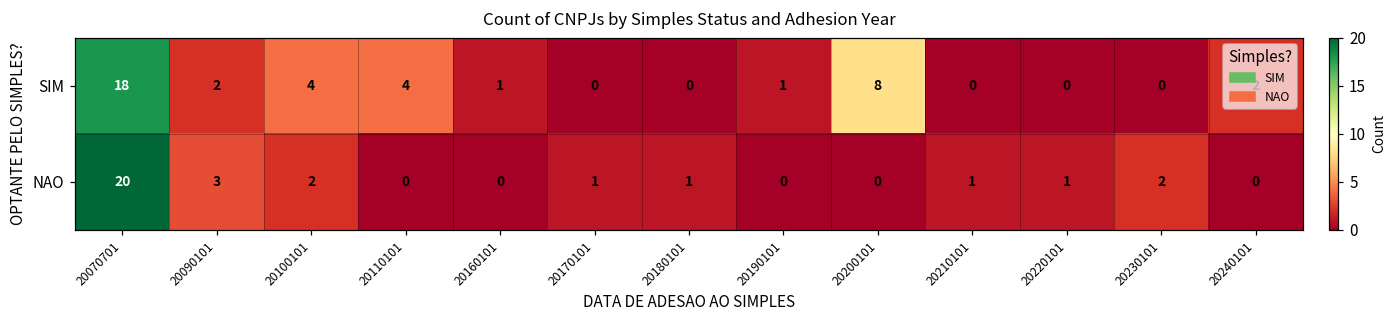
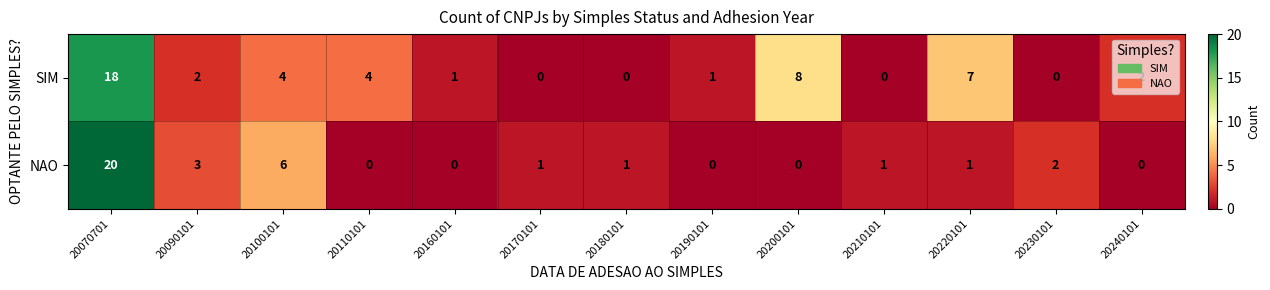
SIM, 20220101: 0 -> 7
NAO, 20100101: 2 -> 6
